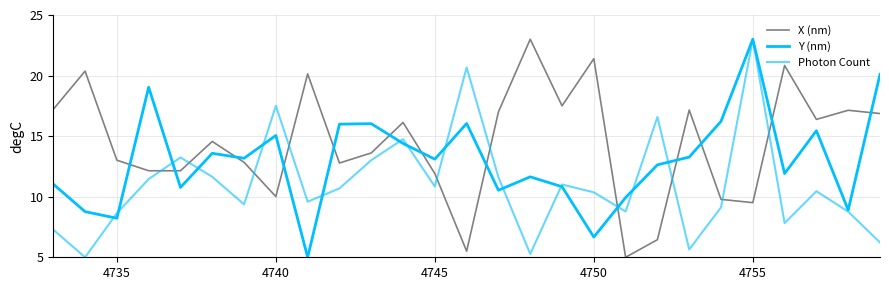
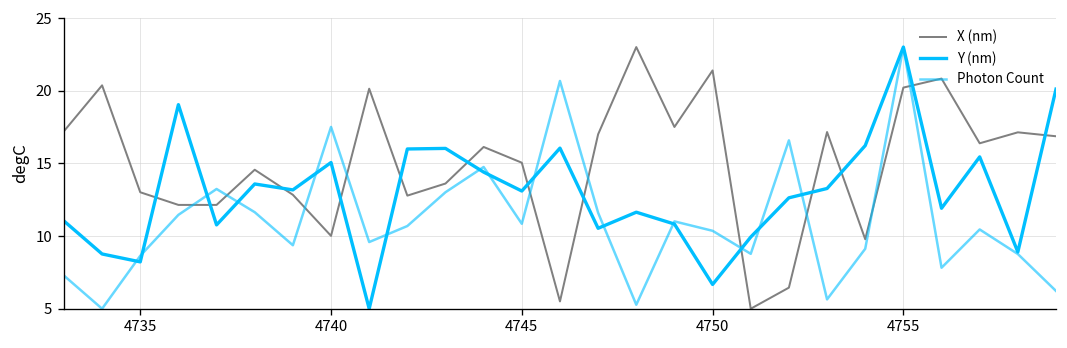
X (nm), 4745: 11.9 -> 15.0
X (nm), 4755: 9.5 -> 20.2
